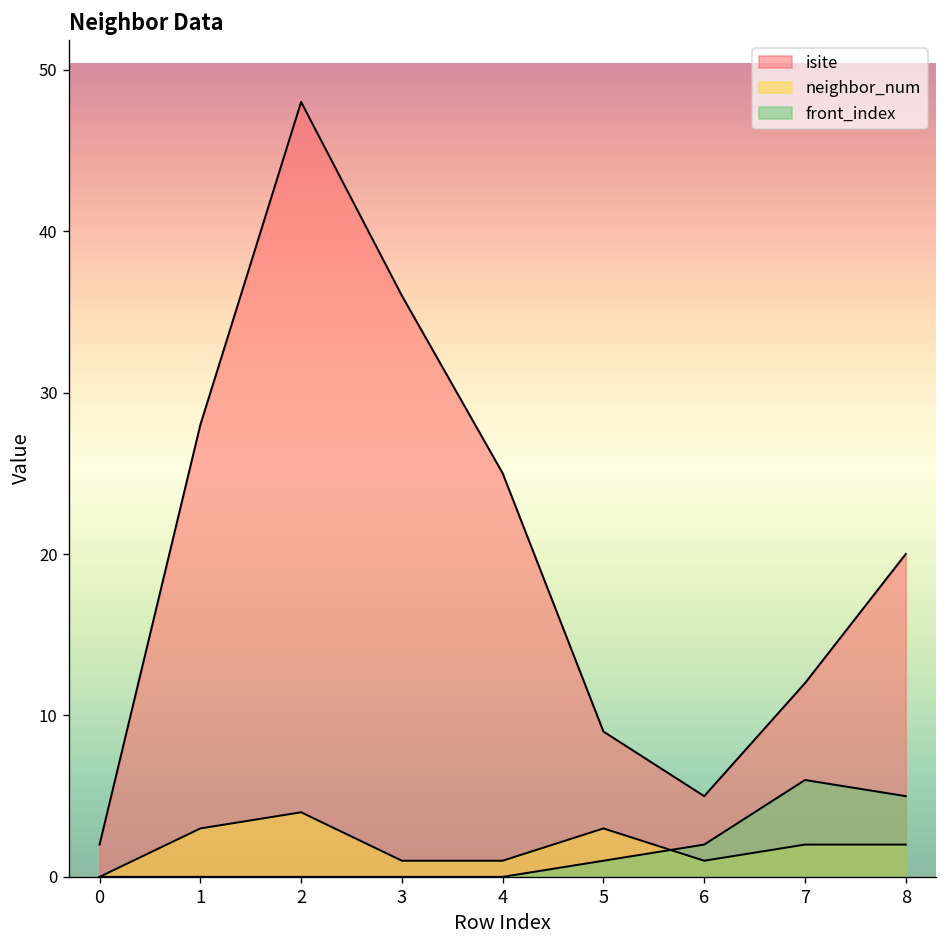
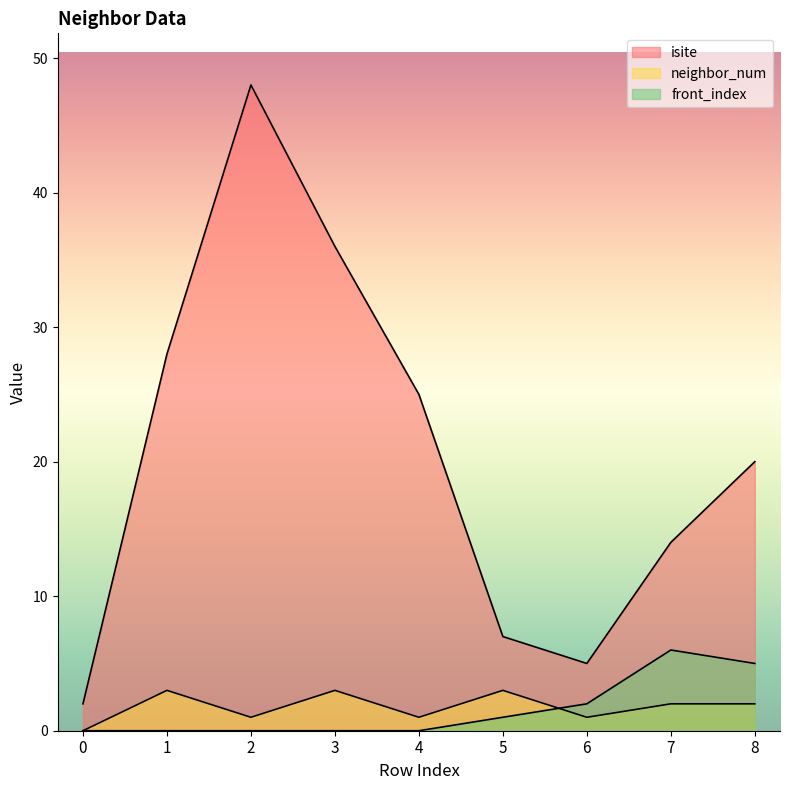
neighbor_num, 2: 4 -> 1
neighbor_num, 3: 1 -> 3
isite, 5: 9 -> 7
isite, 7: 12 -> 14
